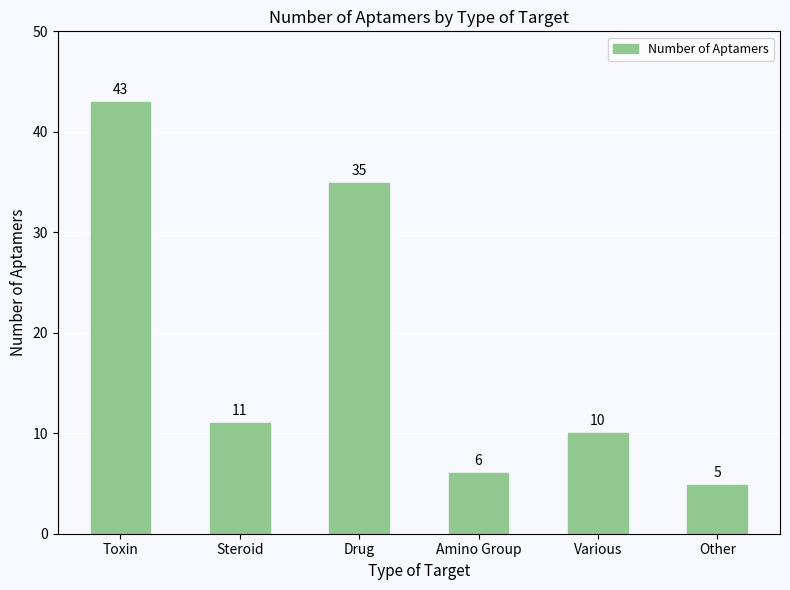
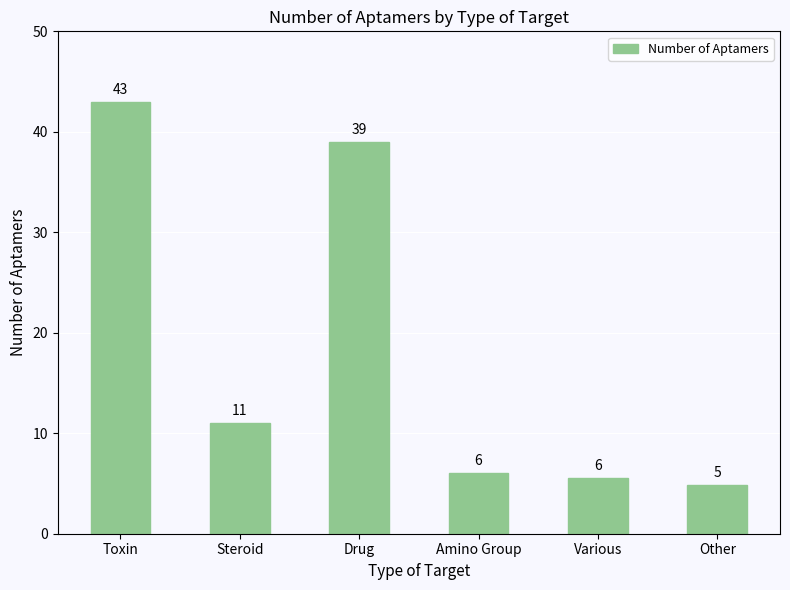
Drug: 35 -> 39
Various: 10 -> 6
